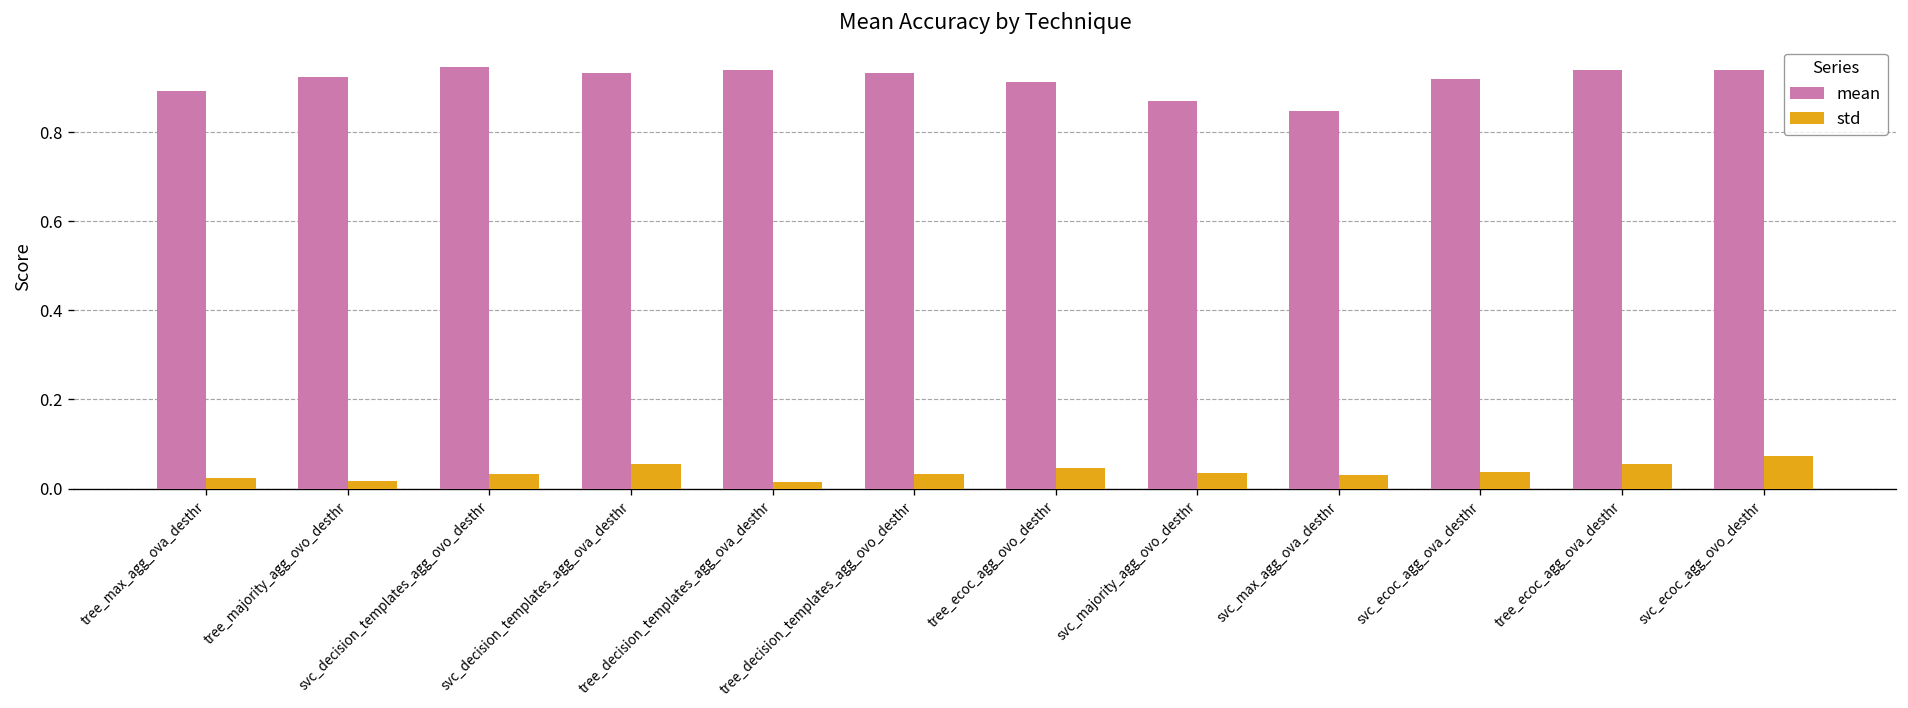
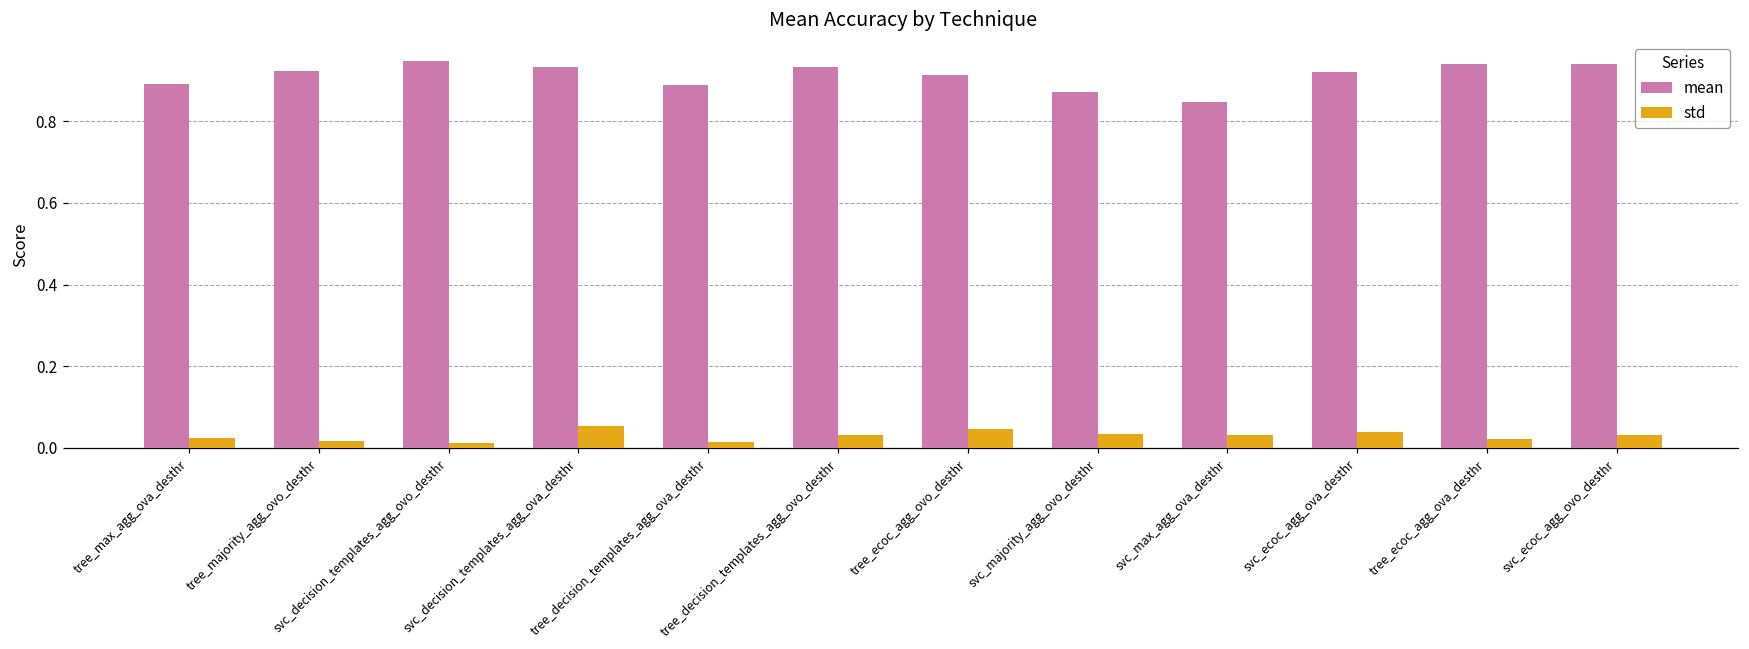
std, svc_decision_templates_agg_ovo_desthr: 0.03 -> 0.01
mean, tree_decision_templates_agg_ova_desthr: 0.94 -> 0.89
std, tree_ecoc_agg_ova_desthr: 0.06 -> 0.02
std, svc_ecoc_agg_ovo_desthr: 0.07 -> 0.03
